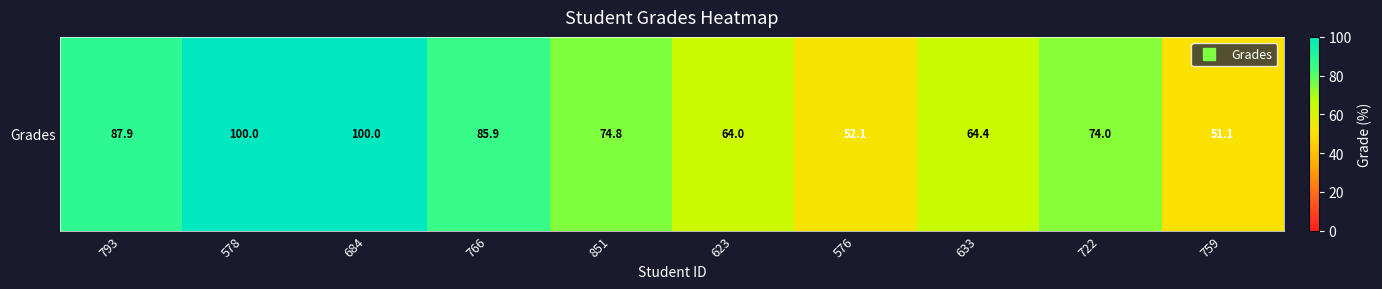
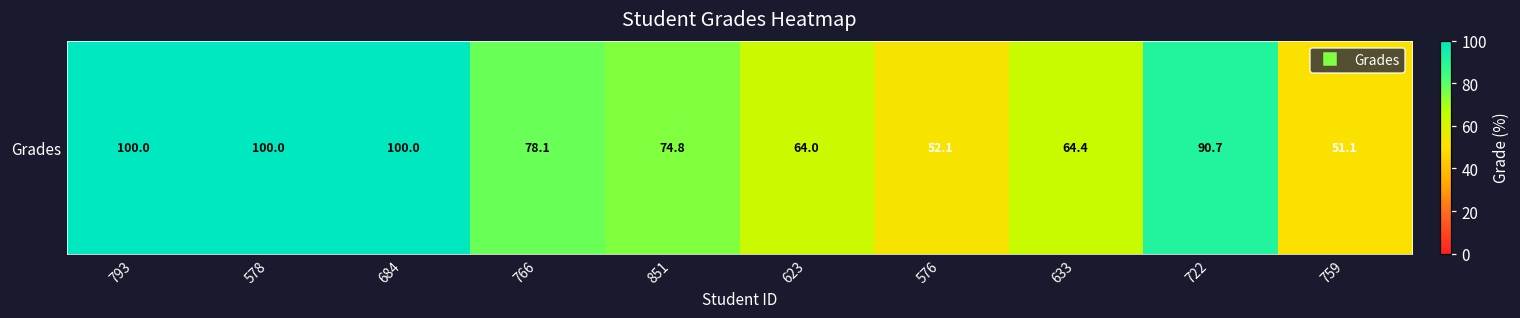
Grades, 793: 87.9 -> 100.0
Grades, 766: 85.9 -> 78.1
Grades, 722: 74.0 -> 90.7
